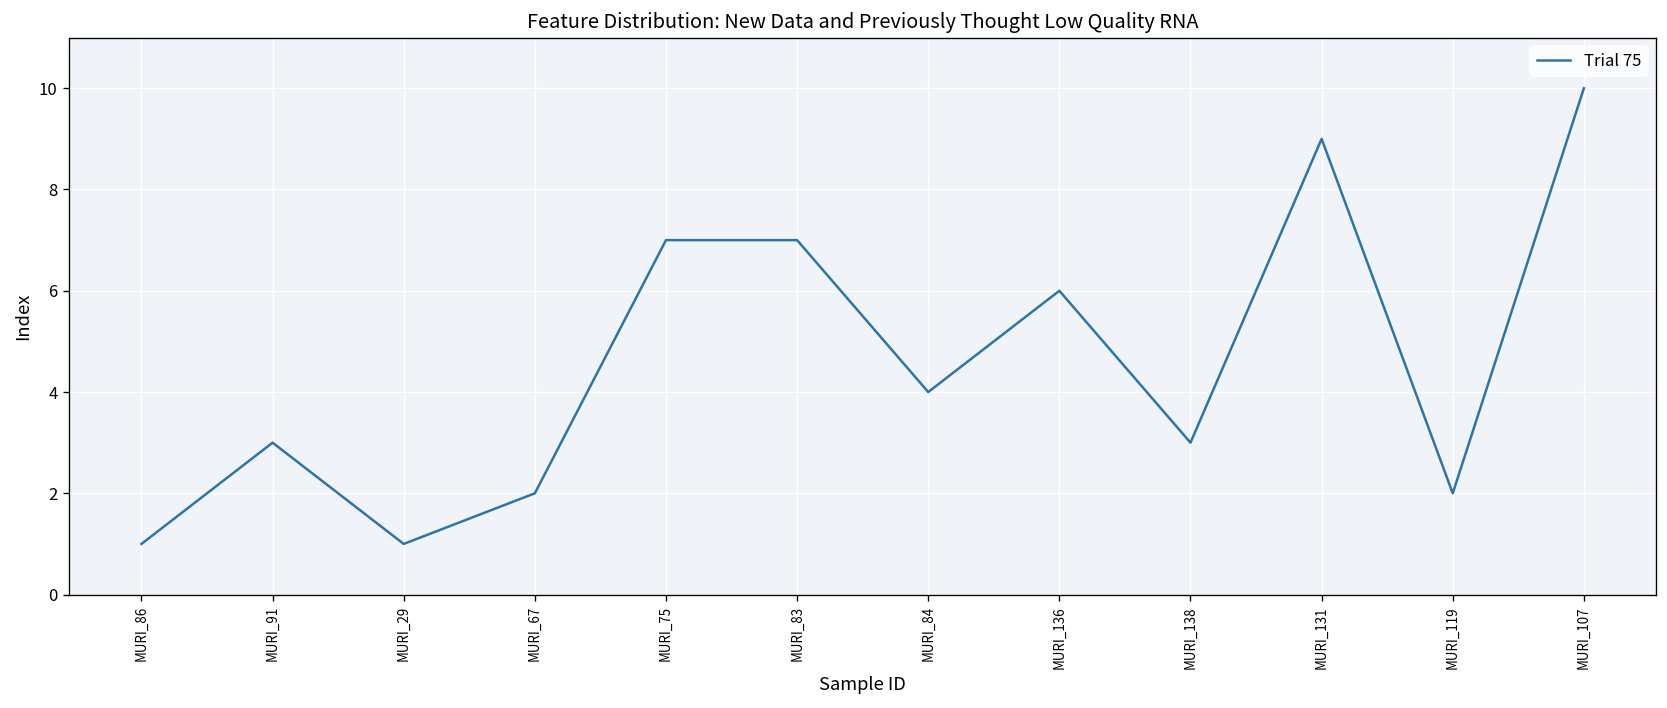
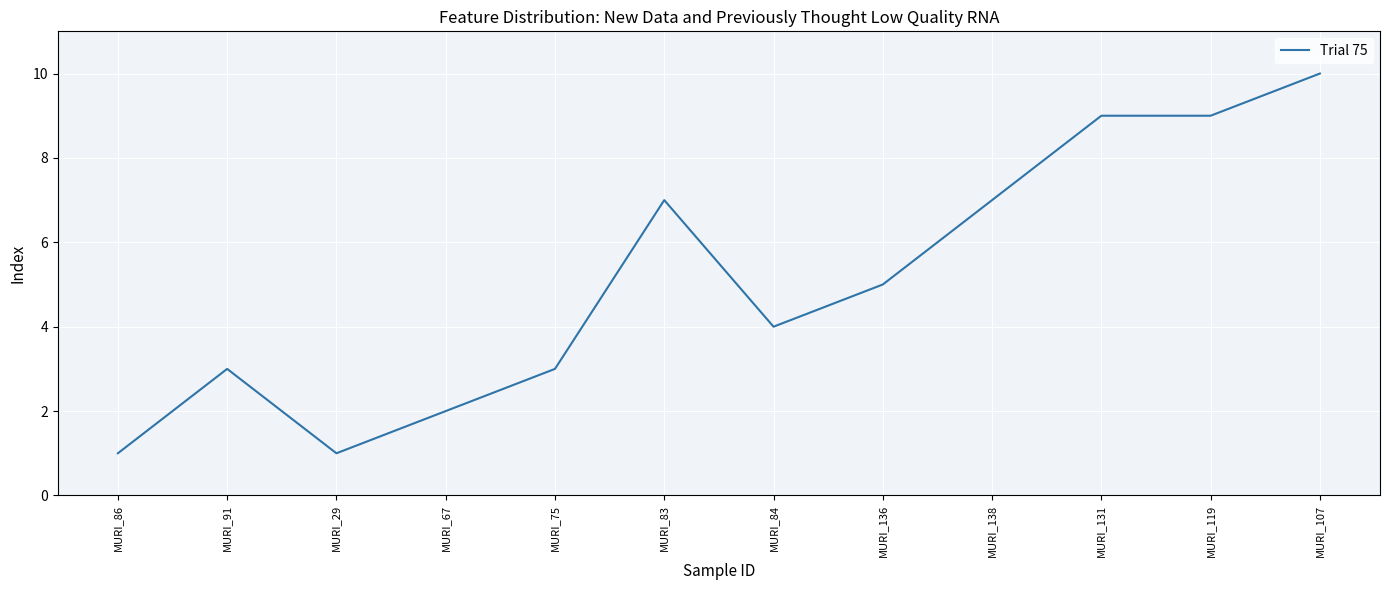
MURI_75: 7 -> 3
MURI_136: 6 -> 5
MURI_138: 3 -> 7
MURI_119: 2 -> 9
